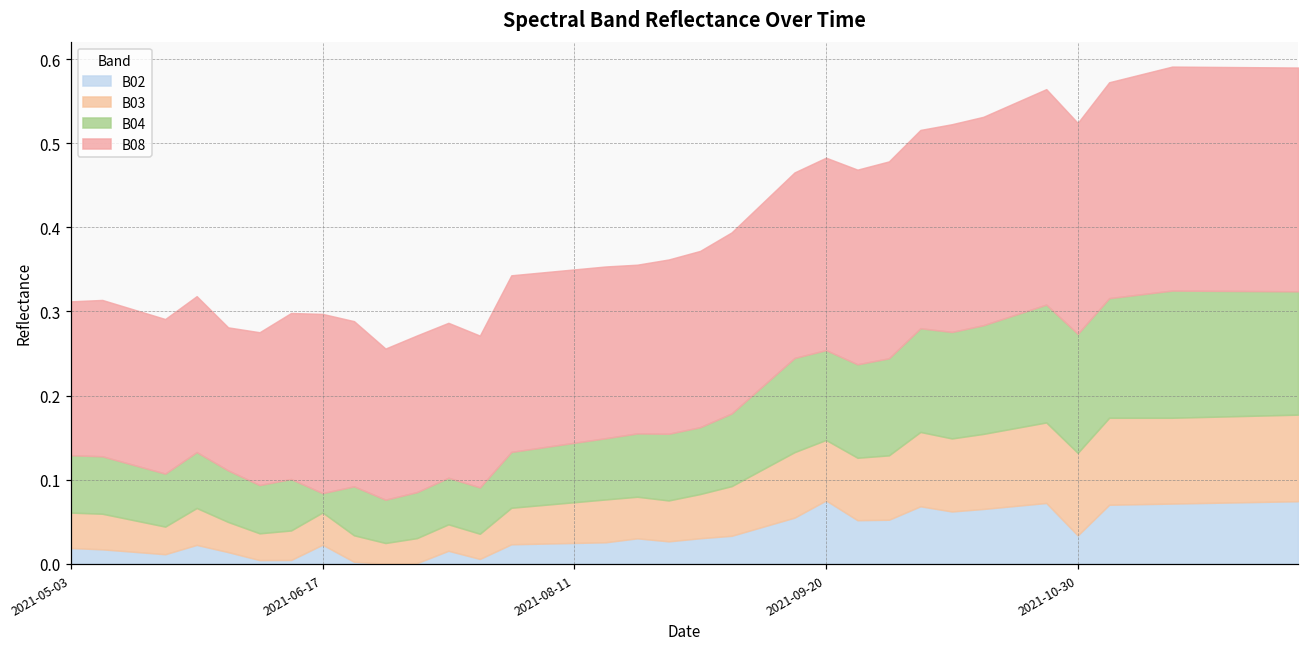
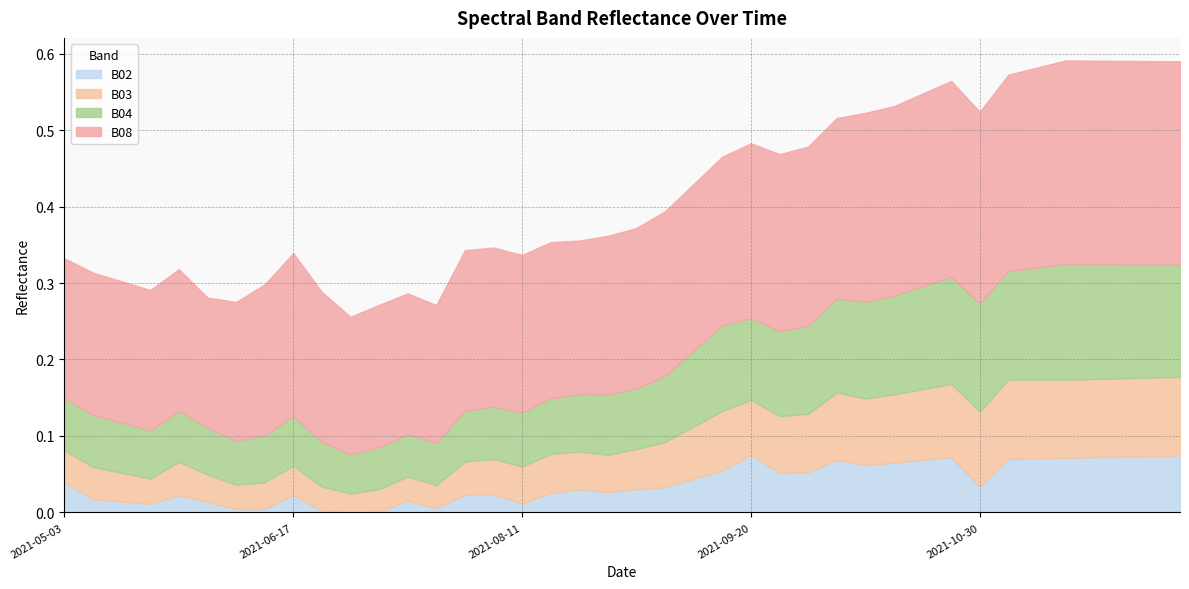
B02, 2021-05-03: 0.02 -> 0.04
B04, 2021-06-17: 0.02 -> 0.07
B02, 2021-08-11: 0.02 -> 0.01
